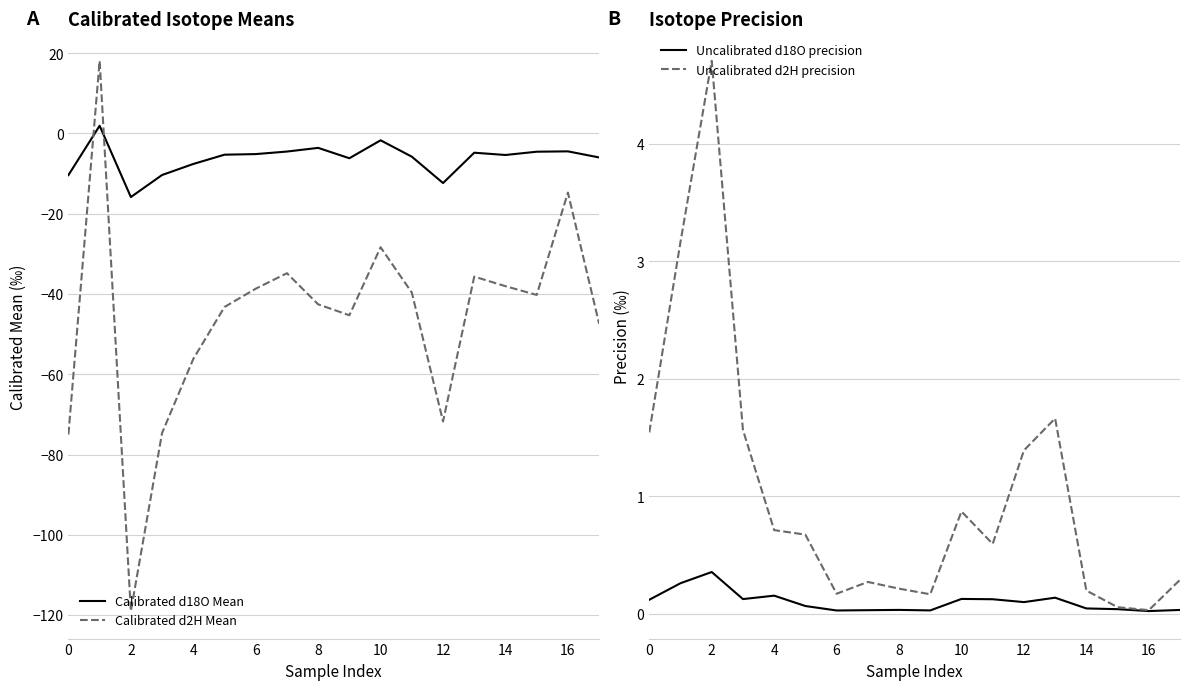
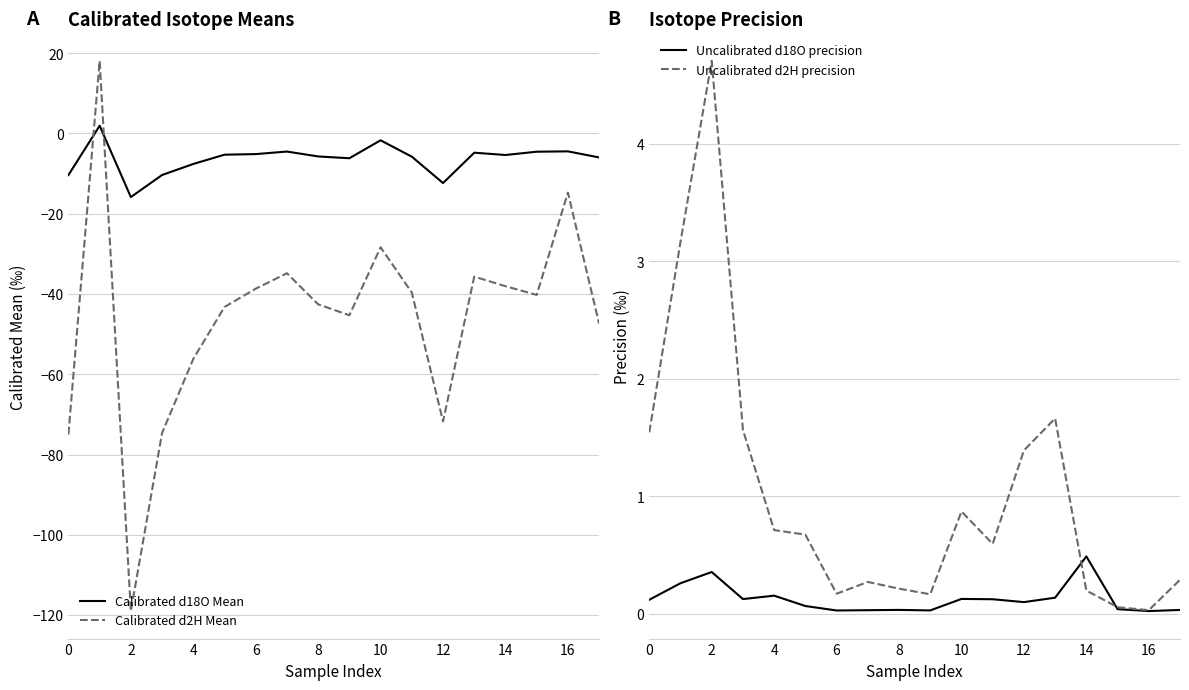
Calibrated Isotope Means, Calibrated d18O Mean, 8: -4 -> -6
Isotope Precision, Uncalibrated d18O precision, 14: 0.05 -> 0.49
